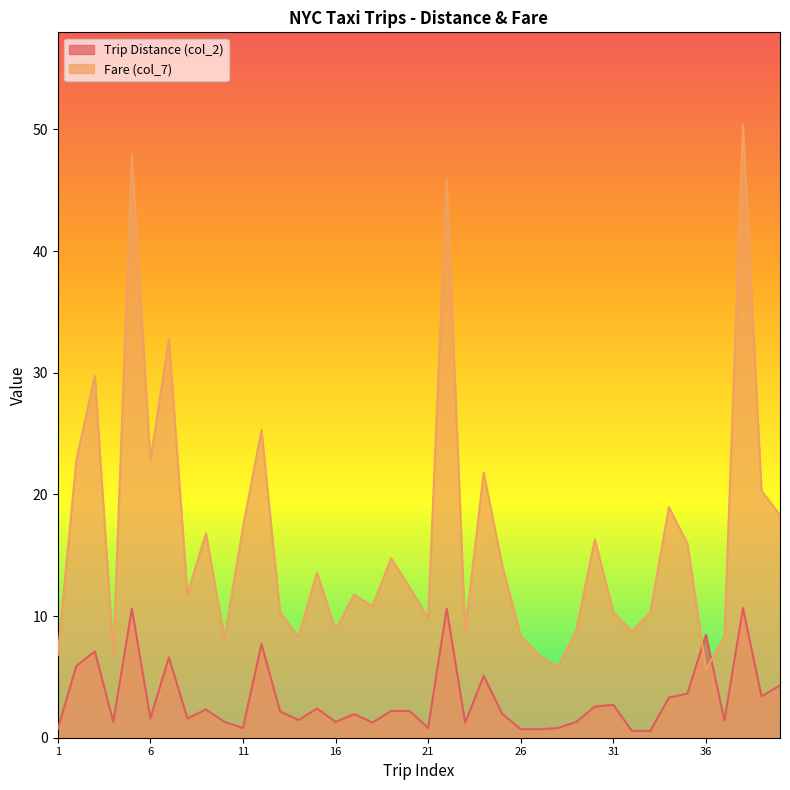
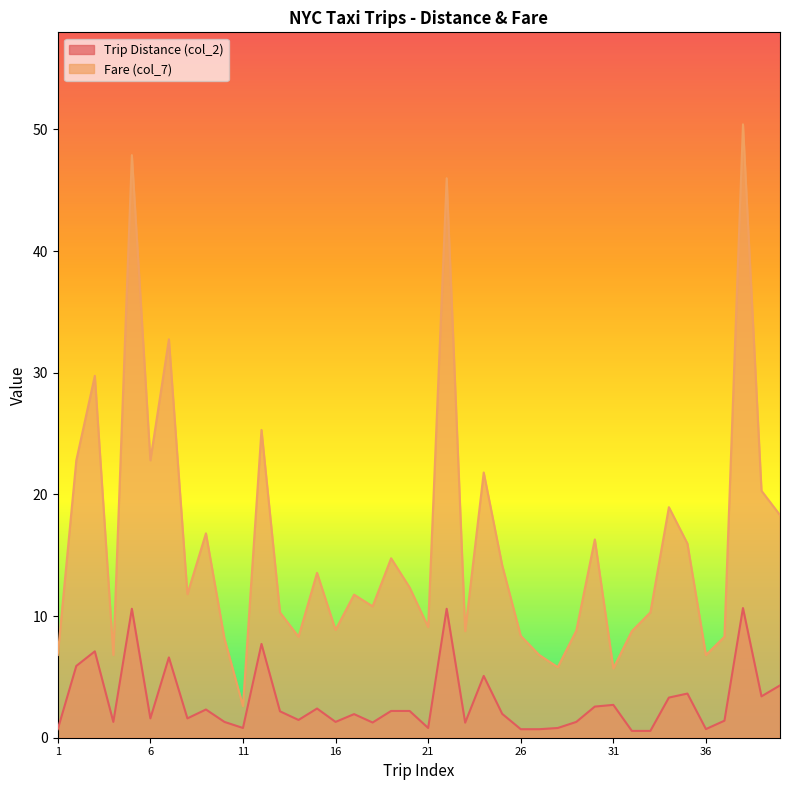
Fare (col_7), 11: 17.3 -> 2.6
Fare (col_7), 21: 9.8 -> 9.1
Fare (col_7), 31: 10.3 -> 5.7
Trip Distance (col_2), 36: 8.5 -> 0.7
Fare (col_7), 36: 5.6 -> 6.8
